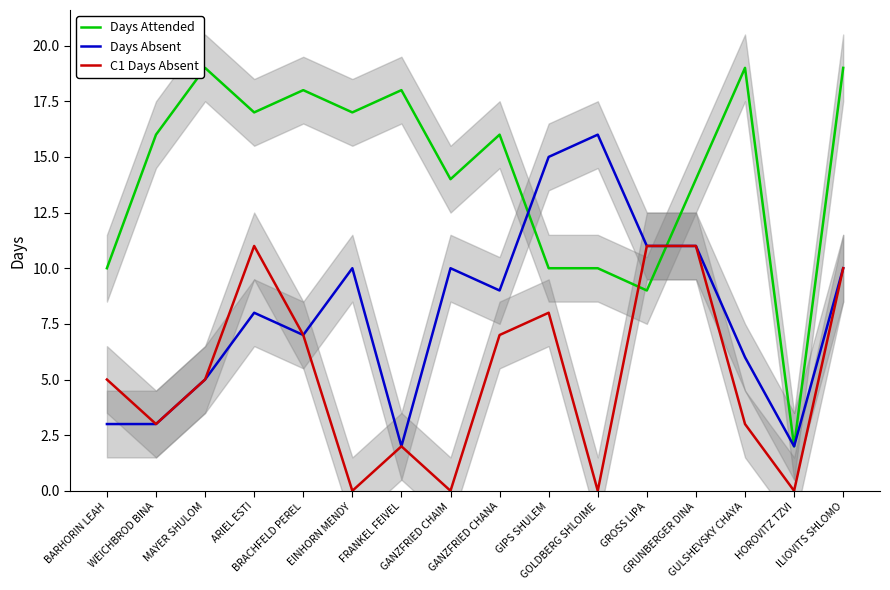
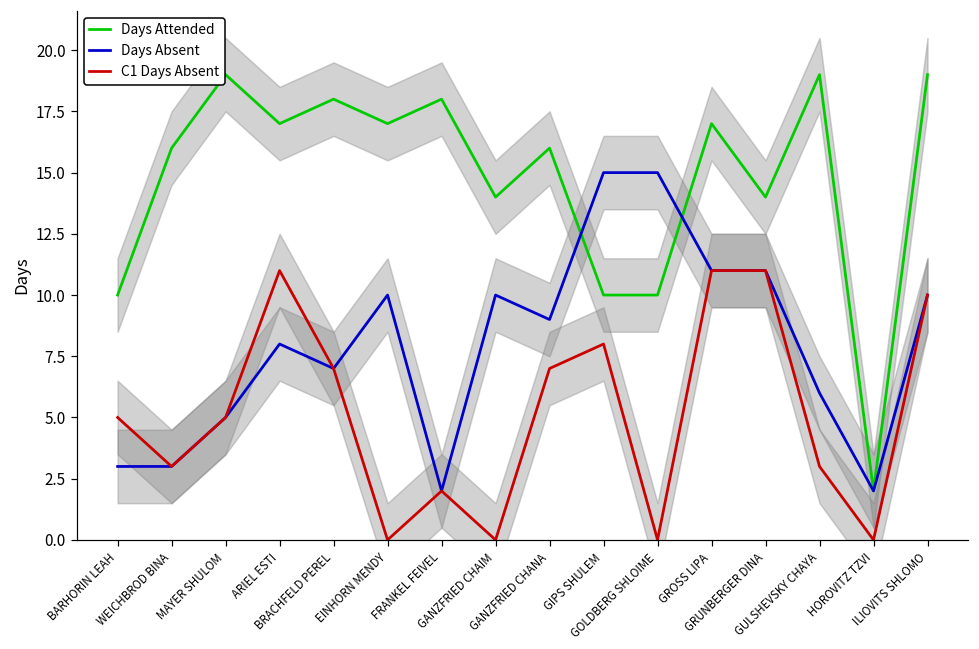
Days Absent, GOLDBERG SHLOIME: 16 -> 15
Days Attended, GROSS LIPA: 9 -> 17
